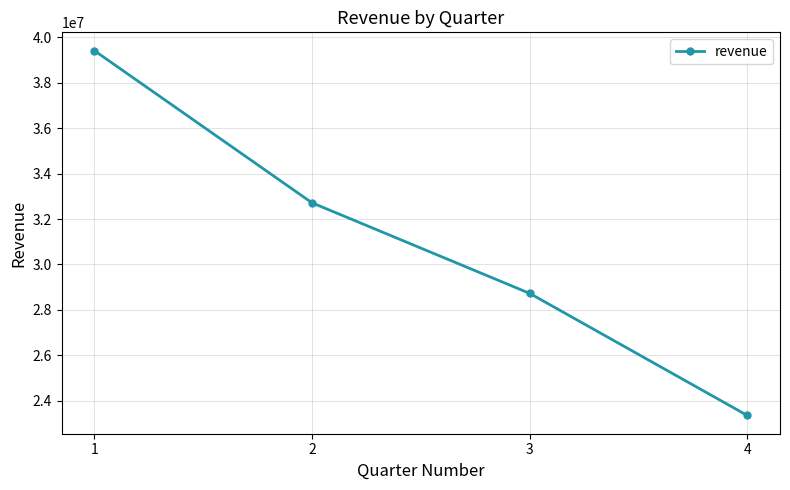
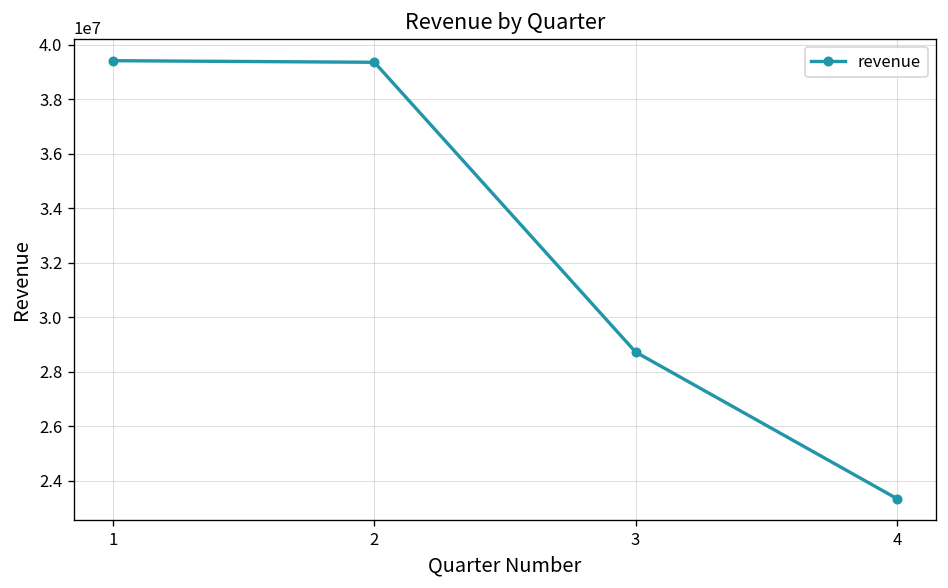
2: 32700000 -> 39400000
